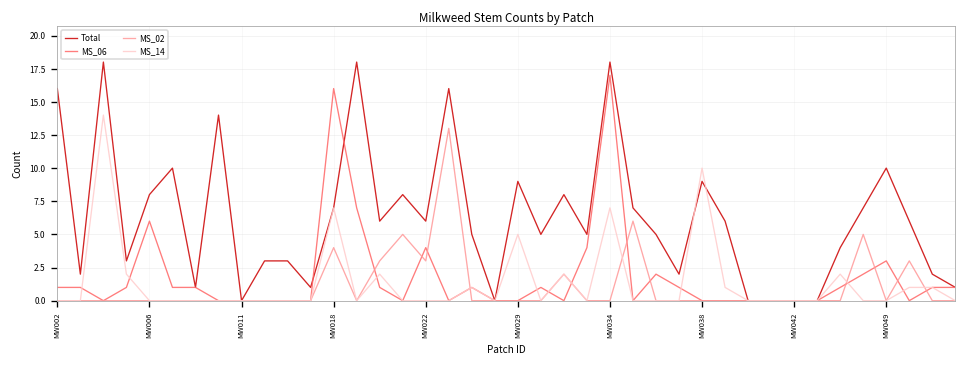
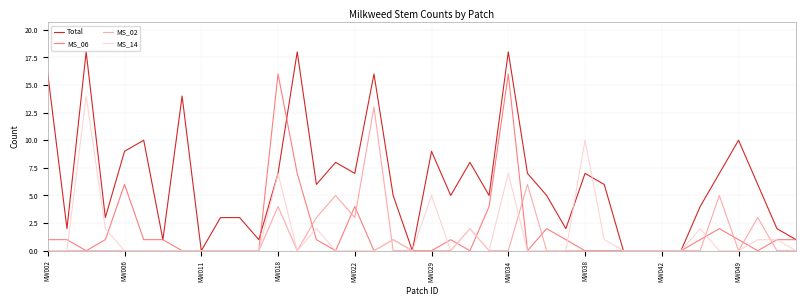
Total, MW006: 8 -> 9
Total, MW022: 6 -> 7
MS_06, MW034: 17 -> 16
Total, MW038: 9 -> 7
MS_06, MW049: 3 -> 1
